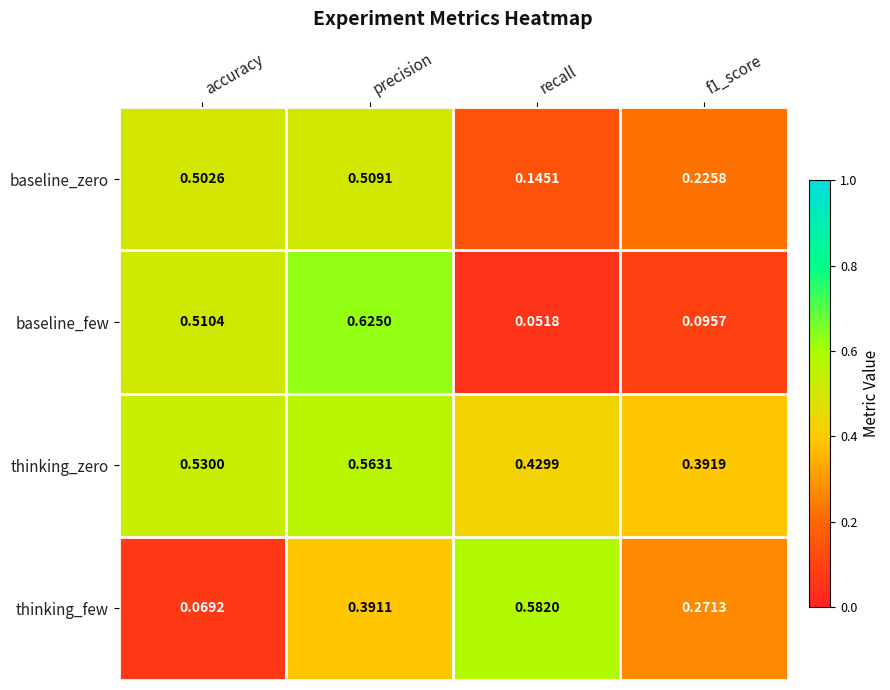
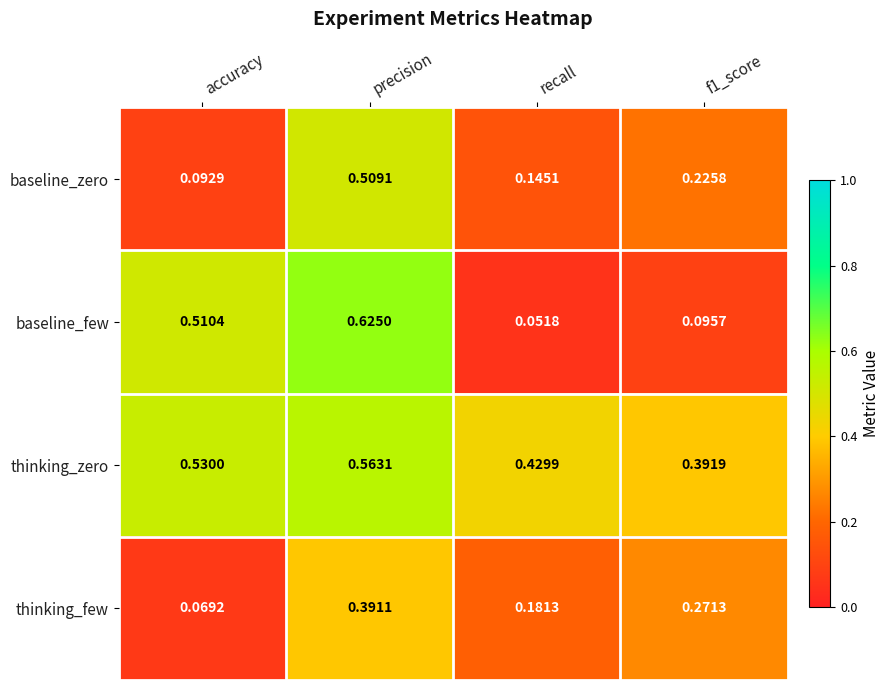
baseline_zero, accuracy: 0.5026 -> 0.0929
thinking_few, recall: 0.5820 -> 0.1813
